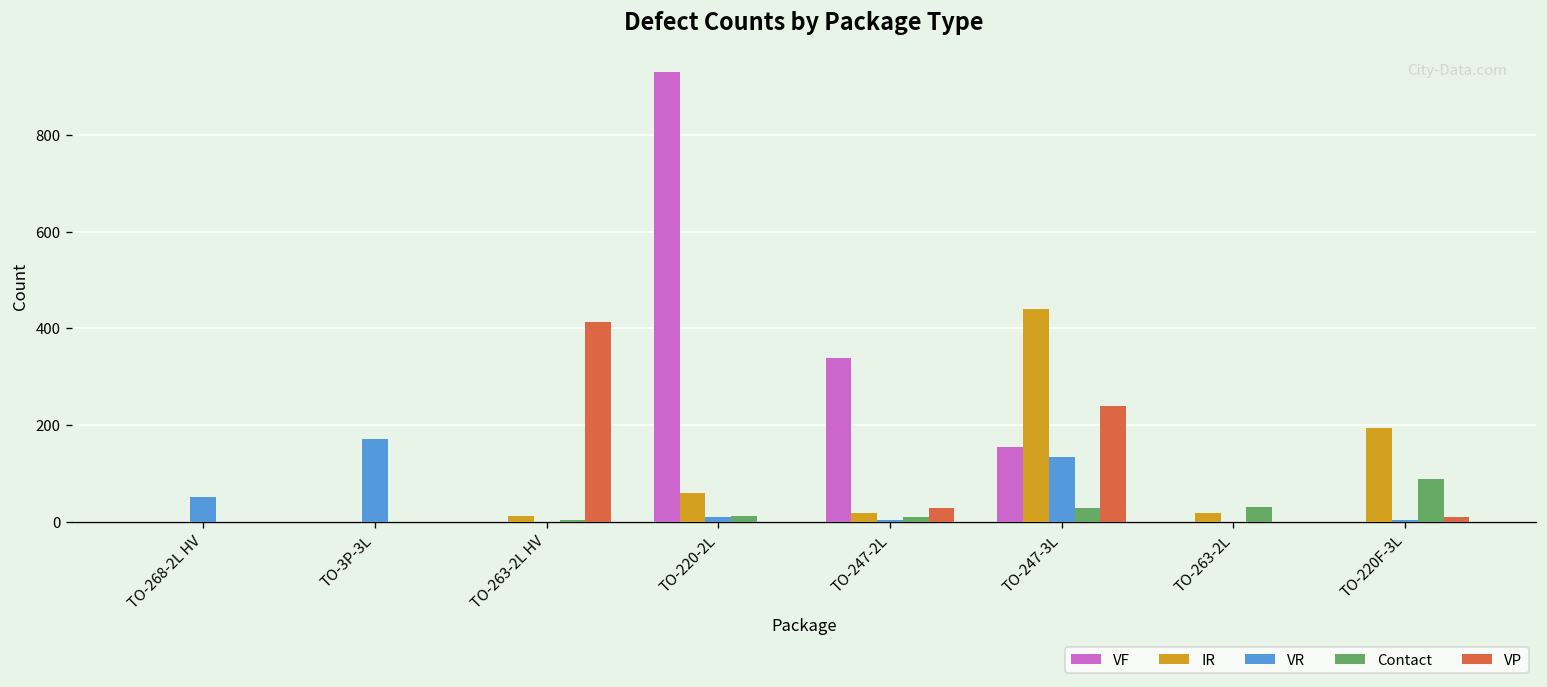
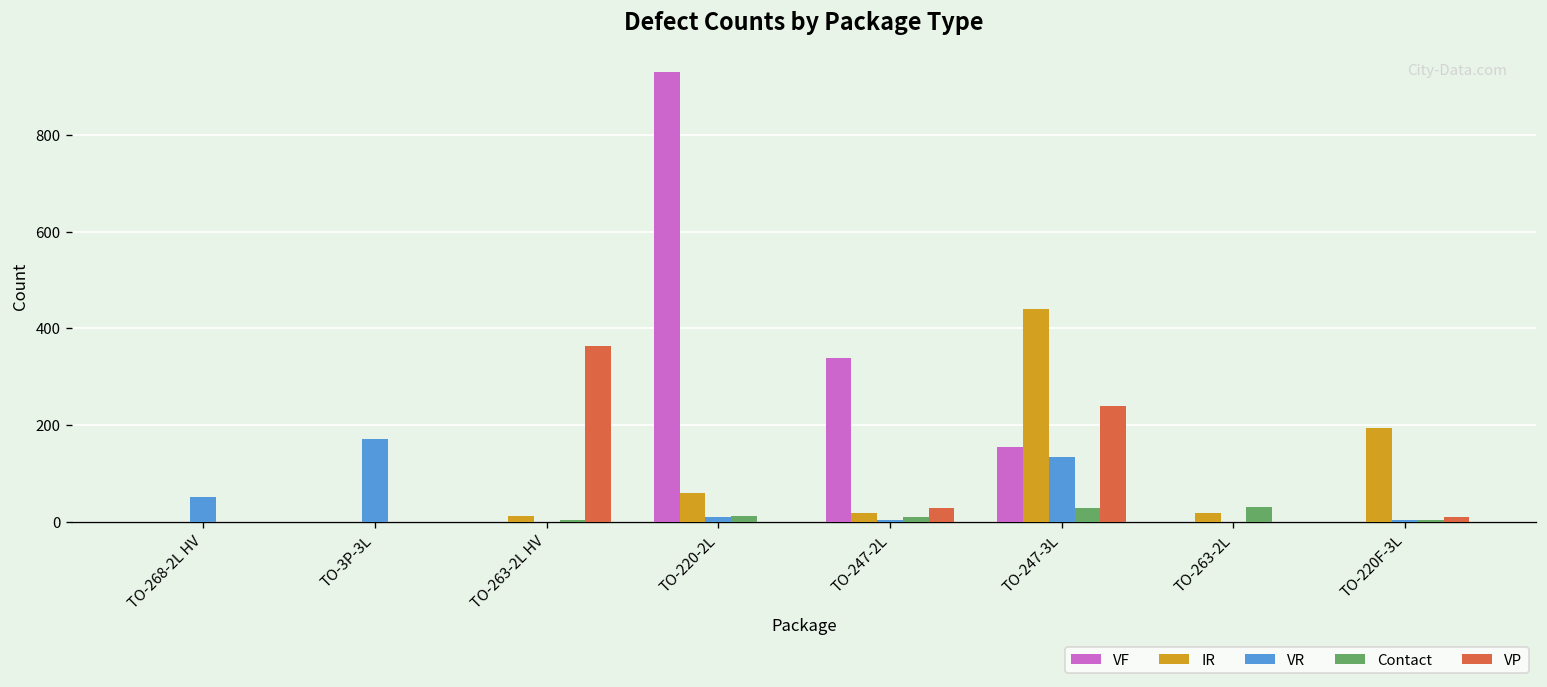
VP, TO-263-2L HV: 410 -> 360
Contact, TO-220F-3L: 90 -> 0
